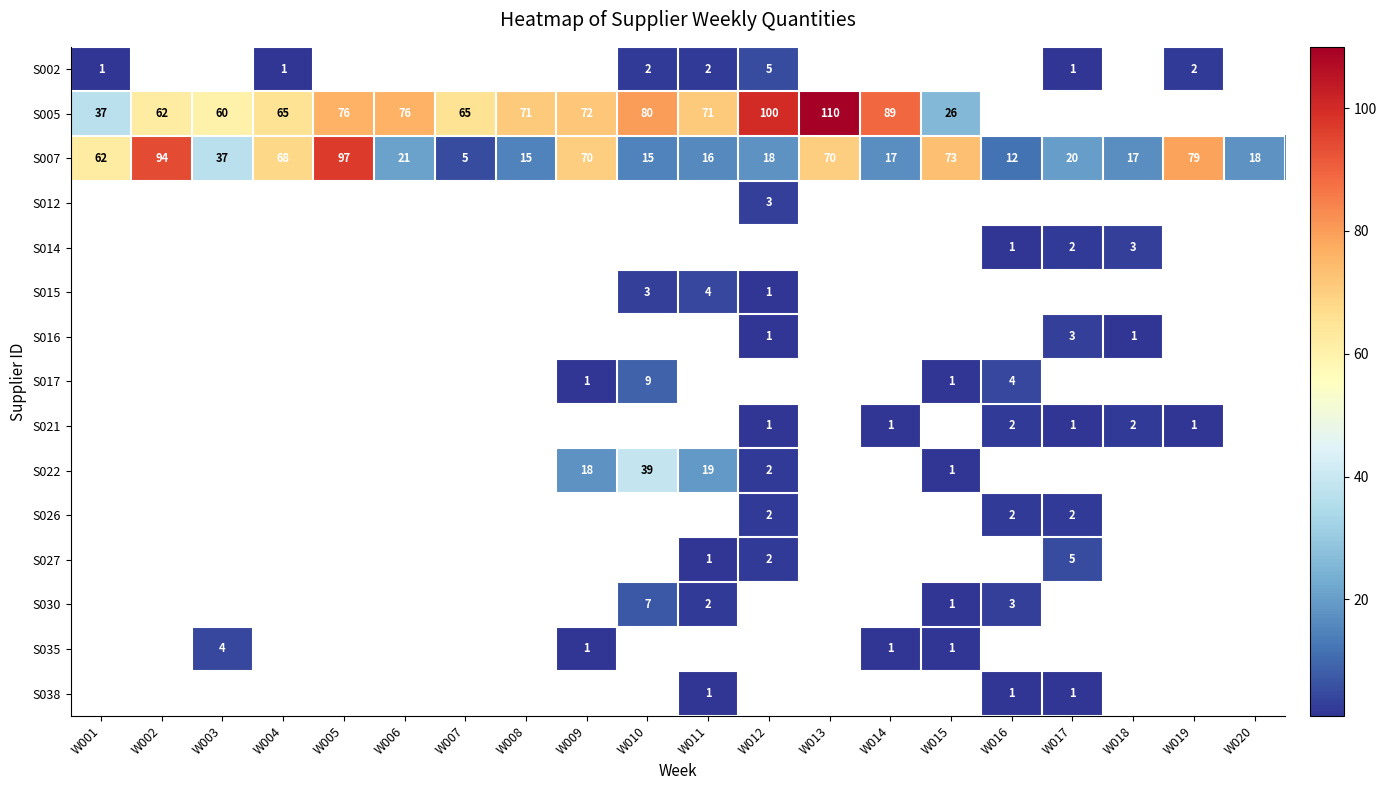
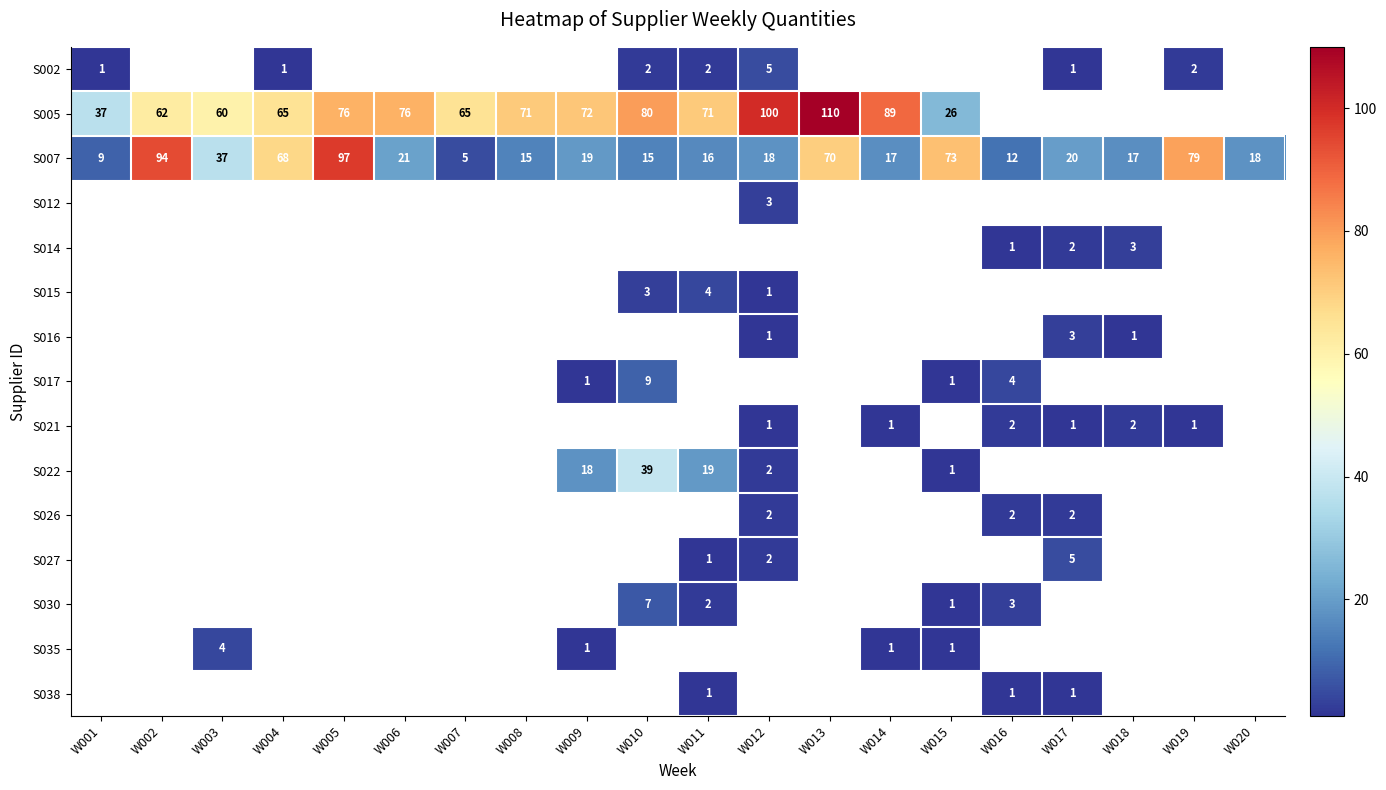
S007, W001: 62 -> 9
S007, W009: 70 -> 19
